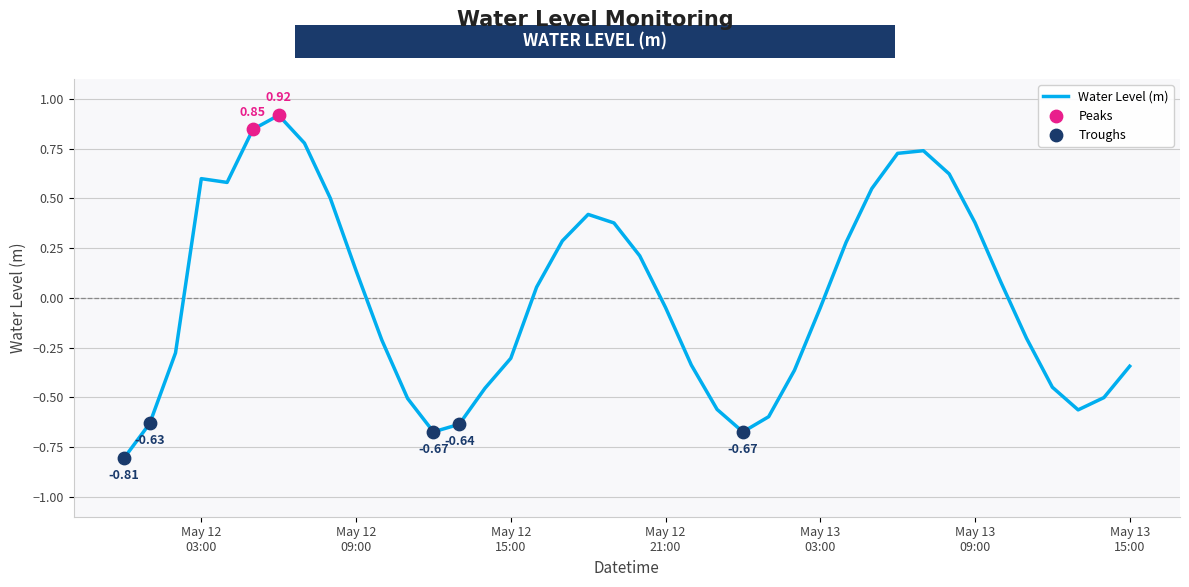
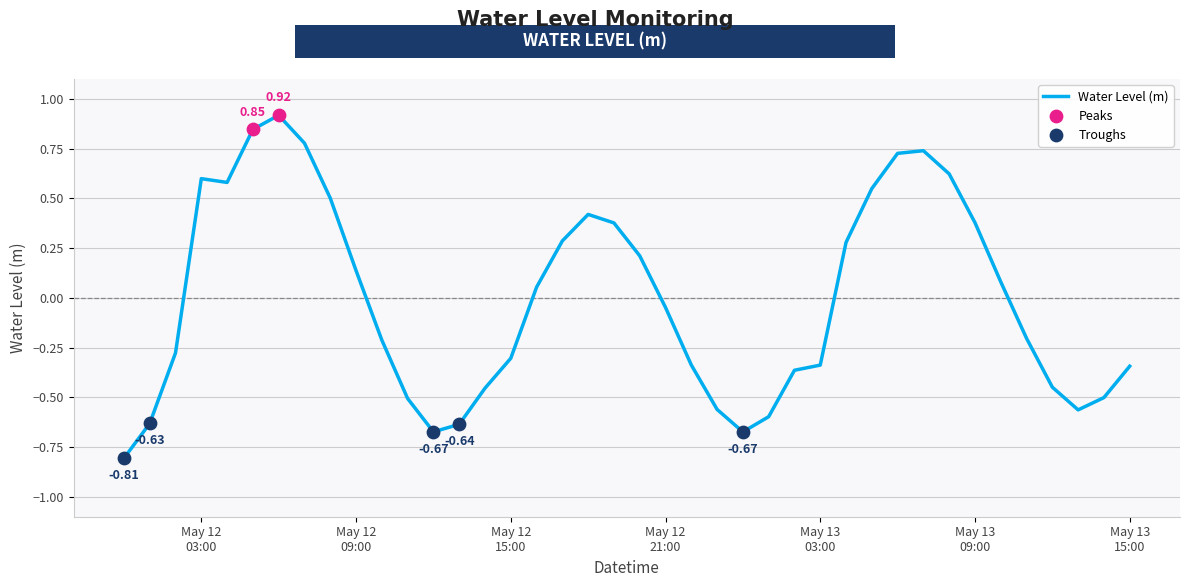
Water Level (m), May 13 03:00: -0.05 -> -0.34
